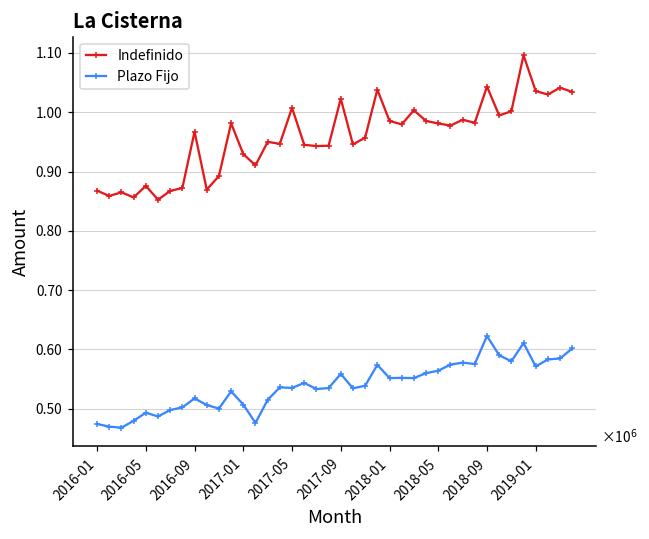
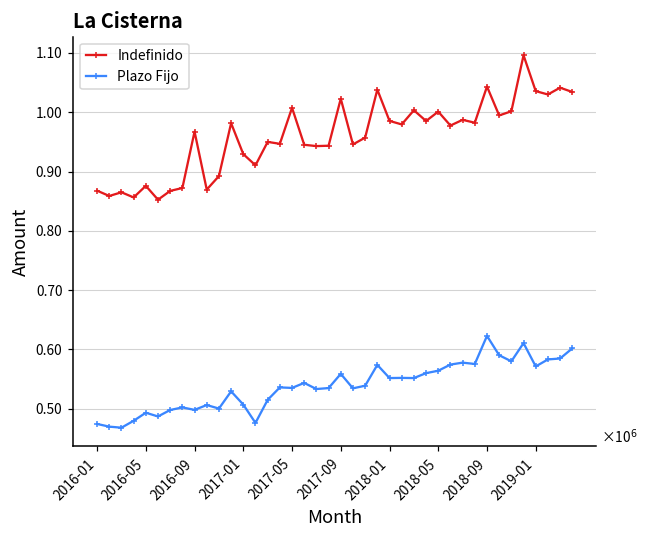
Plazo Fijo, 2016-09: 0.52 -> 0.50
Indefinido, 2018-05: 0.98 -> 1.00
